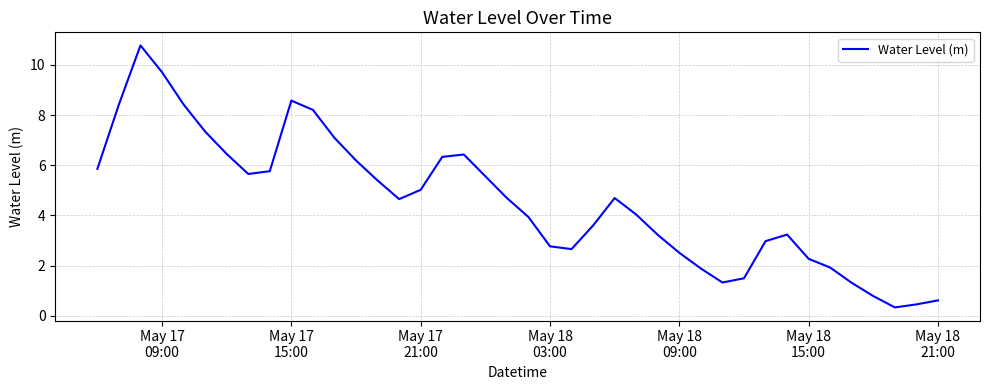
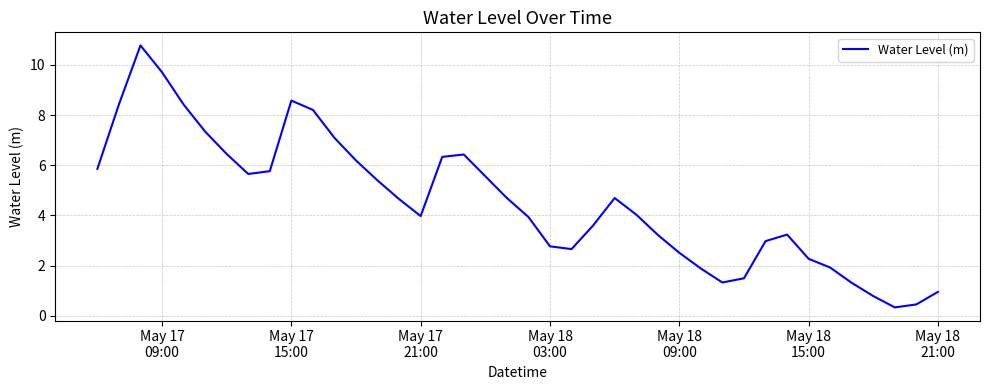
May 17 21:00: 5.0 -> 4.0
May 18 21:00: 0.6 -> 1.0
